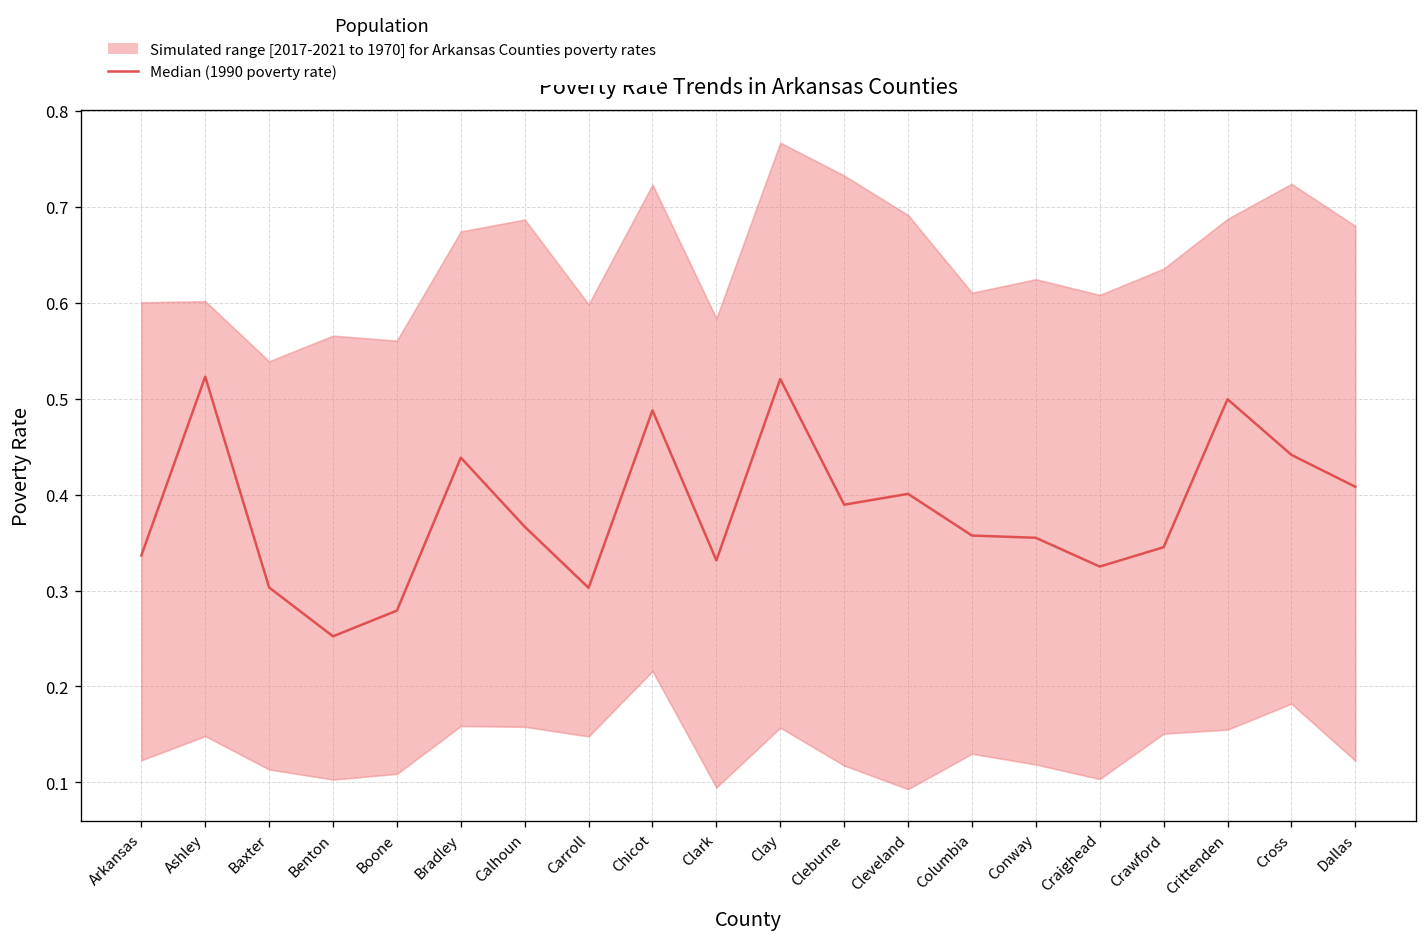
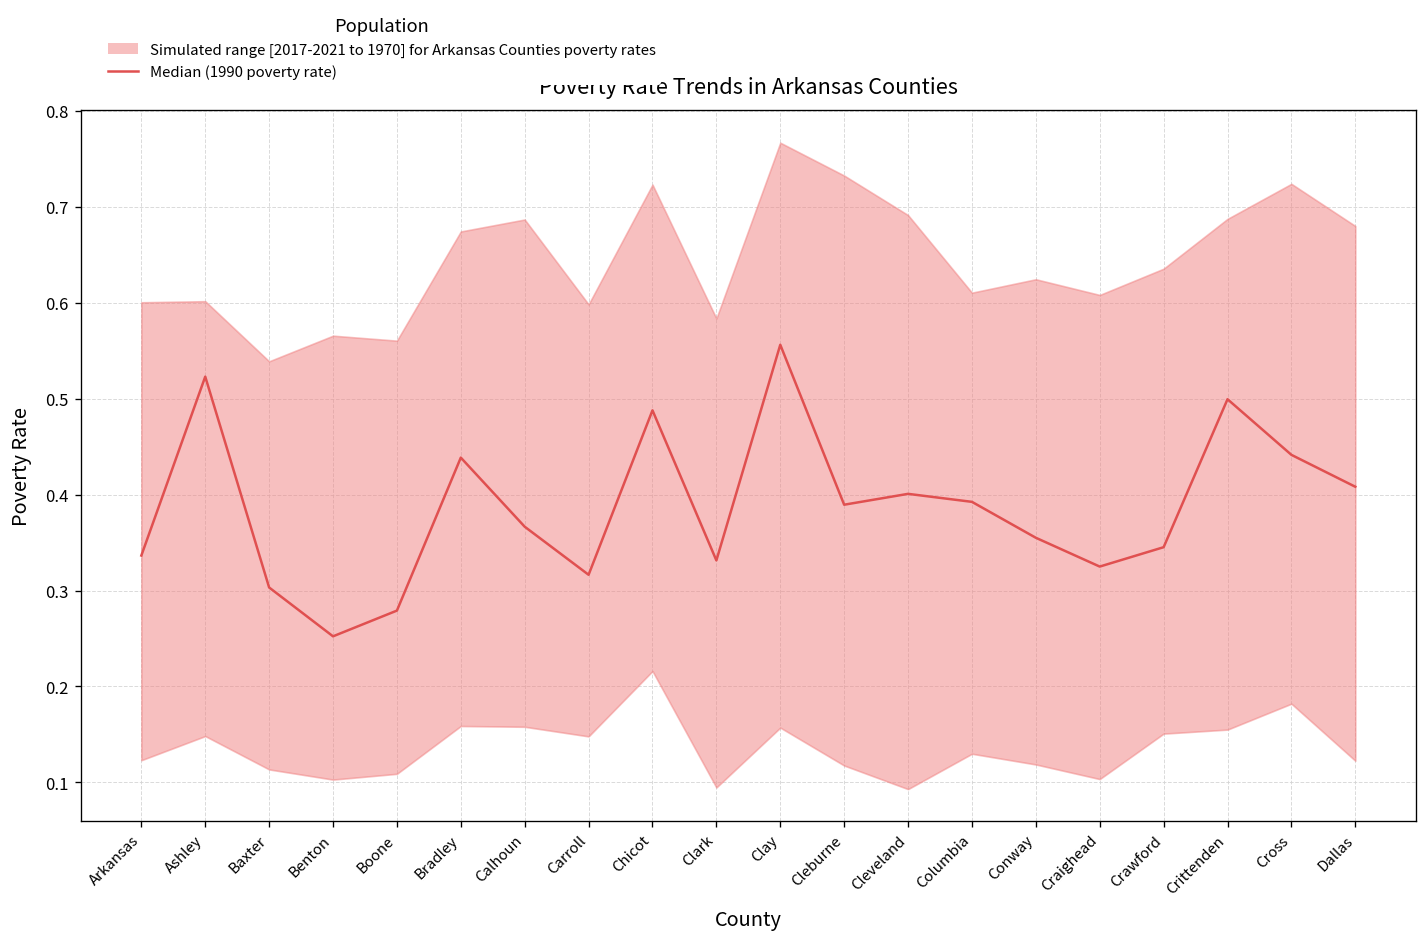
Median (1990 poverty rate), Carroll: 0.30 -> 0.32
Median (1990 poverty rate), Clay: 0.52 -> 0.56
Median (1990 poverty rate), Columbia: 0.36 -> 0.39
